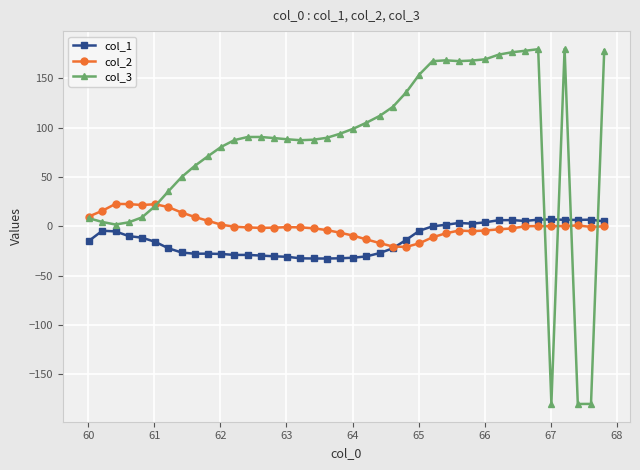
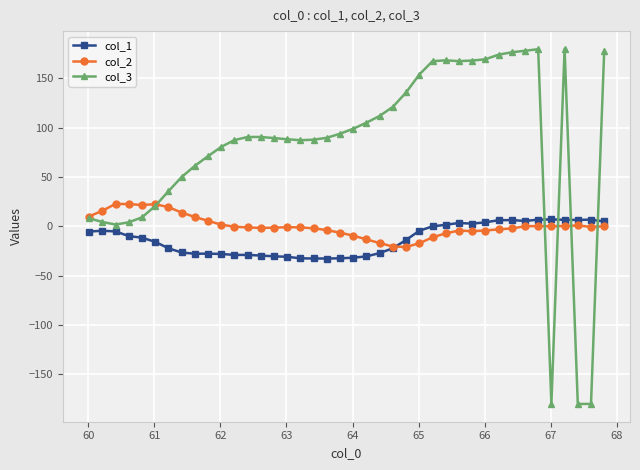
col_1, 60: -20 -> -10
